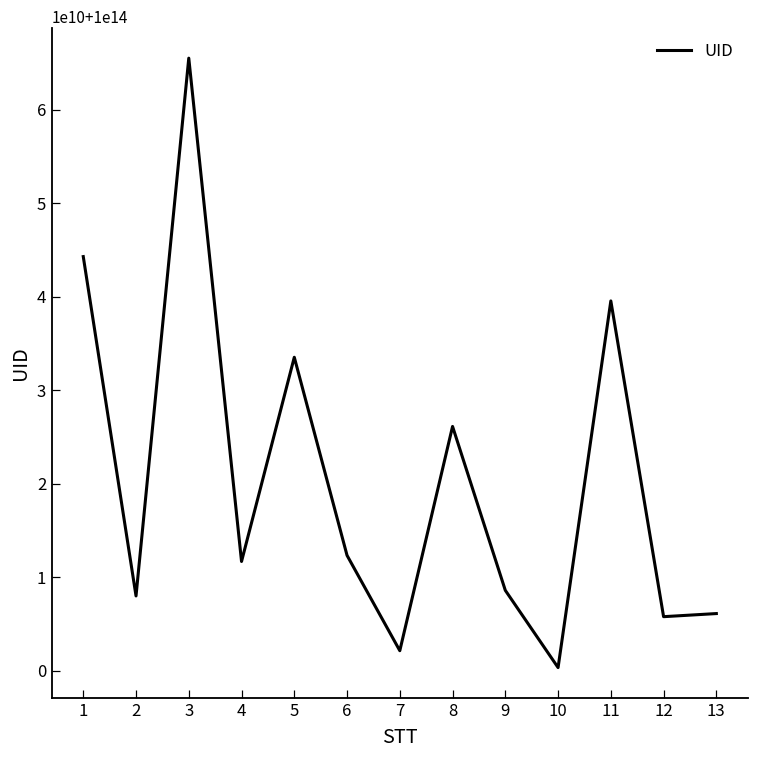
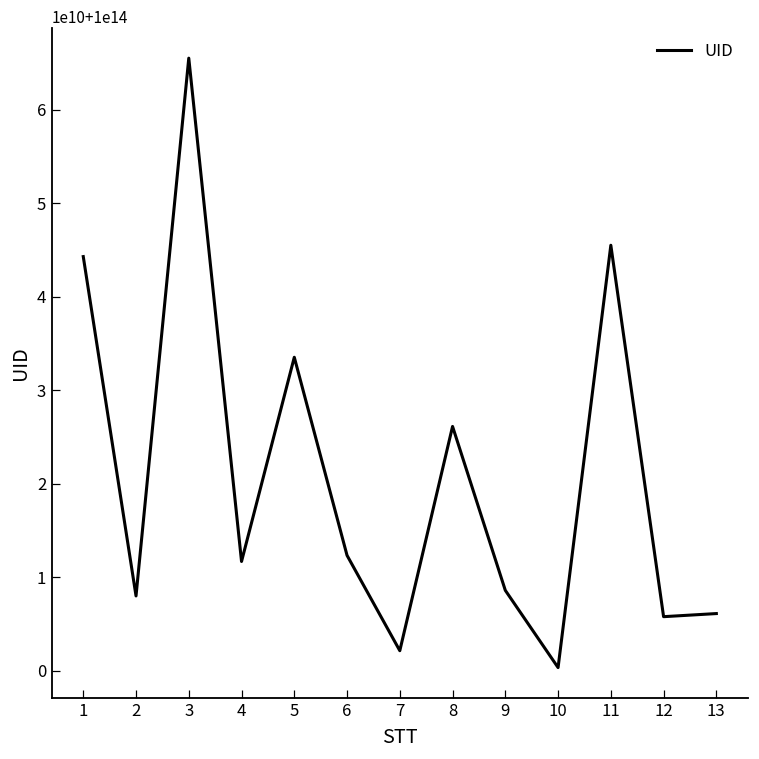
11: 100040000000000 -> 100046000000000
